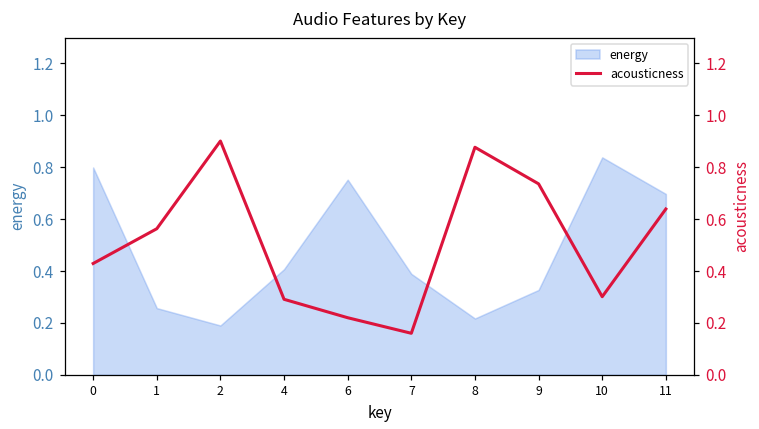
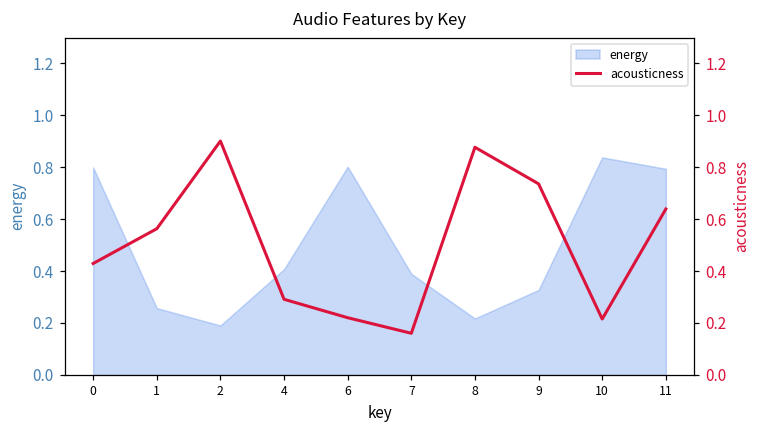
energy, 6: 0.75 -> 0.80
energy, 11: 0.70 -> 0.79
acousticness, 10: 0.30 -> 0.22
